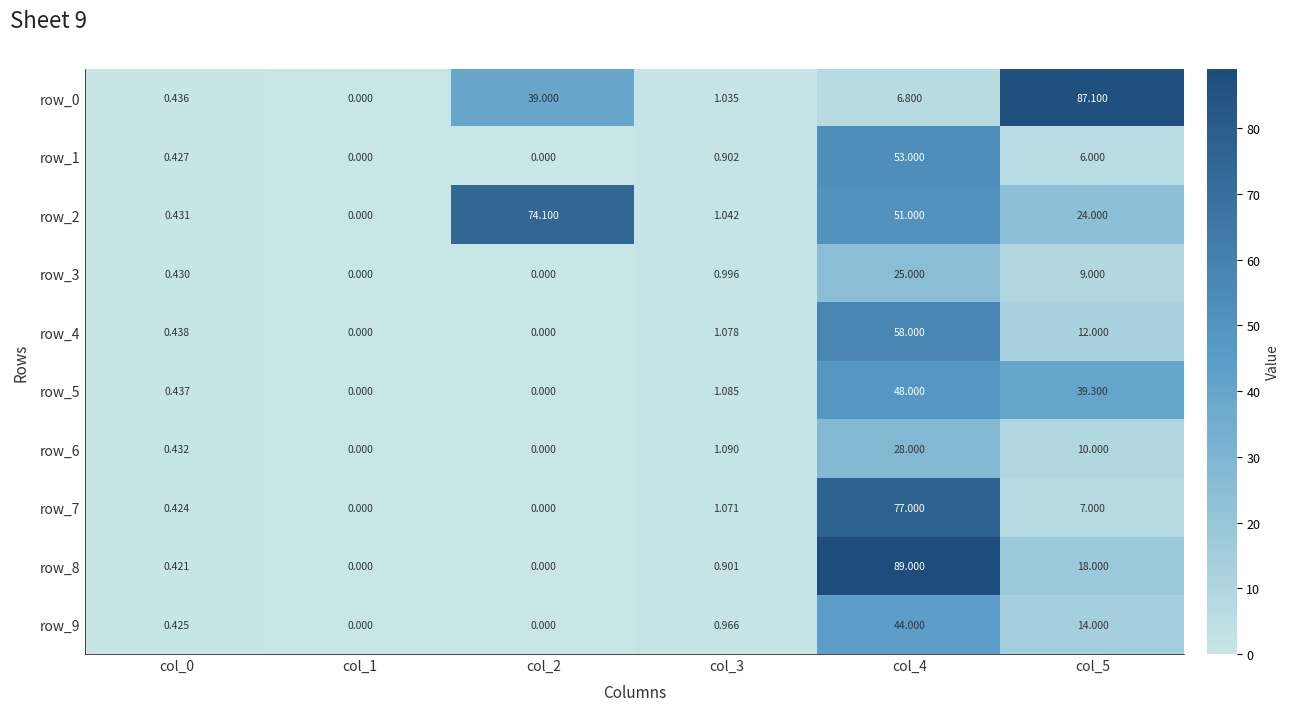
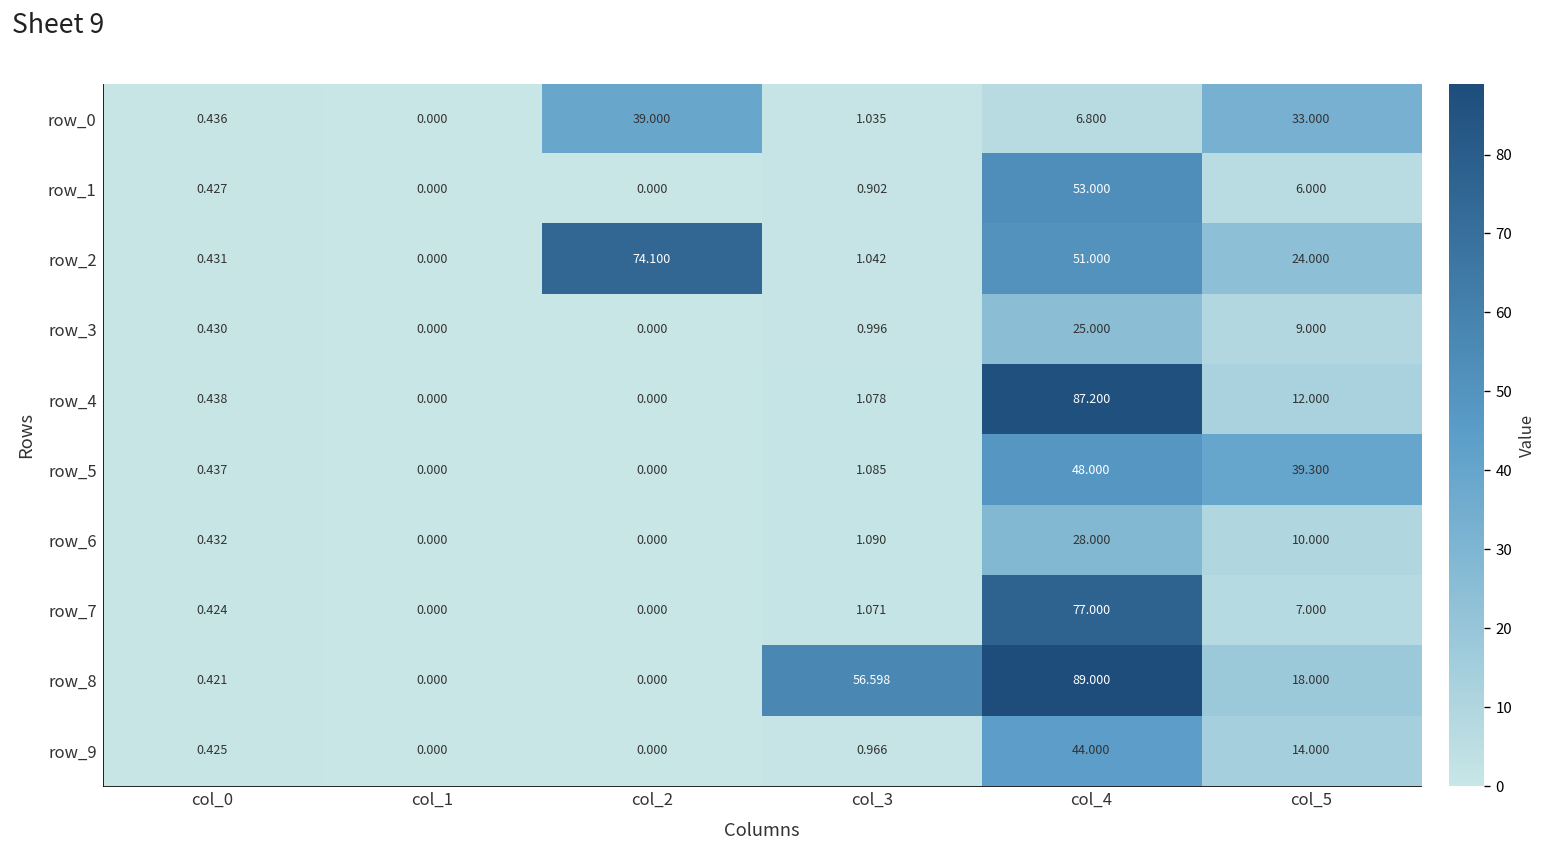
row_0, col_5: 87.100 -> 33.000
row_4, col_4: 58.000 -> 87.200
row_8, col_3: 0.901 -> 56.598
